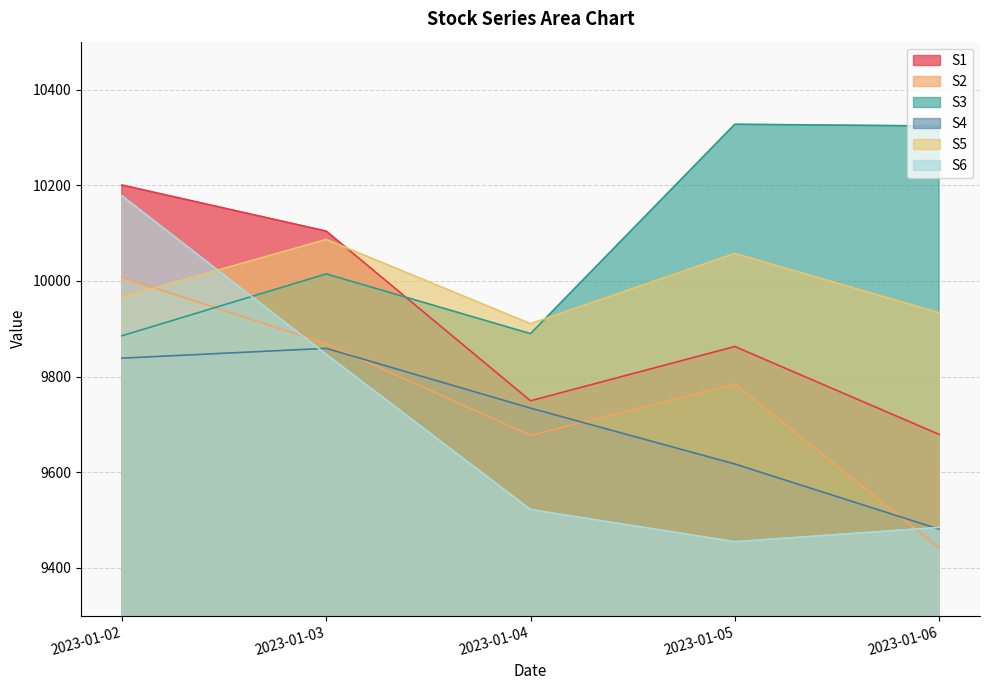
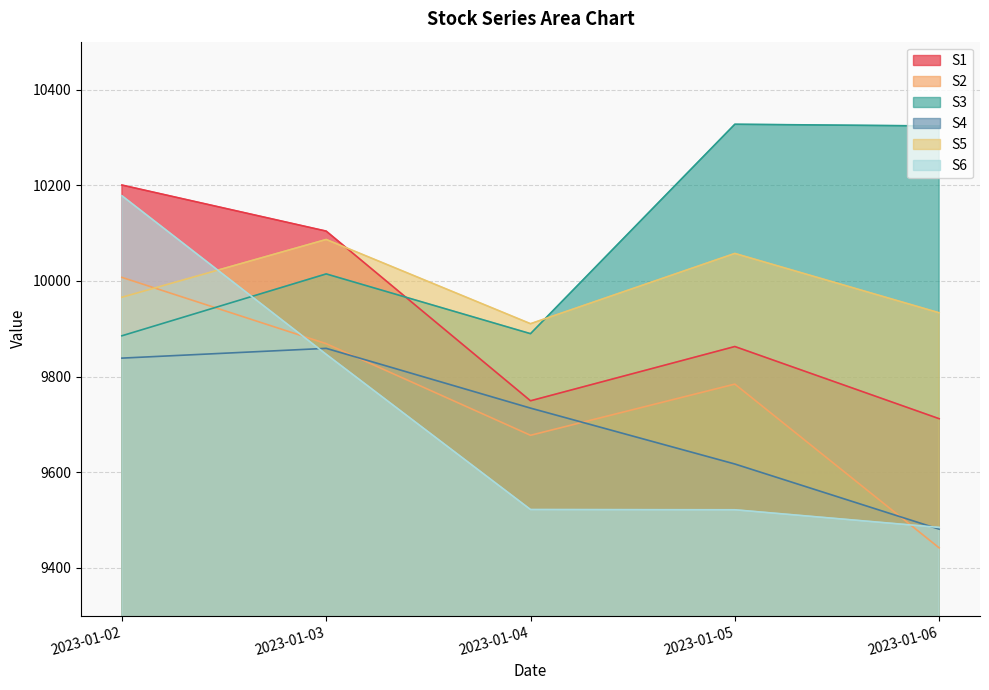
S6, 2023-01-05: 9450 -> 9520
S1, 2023-01-06: 9680 -> 9710
